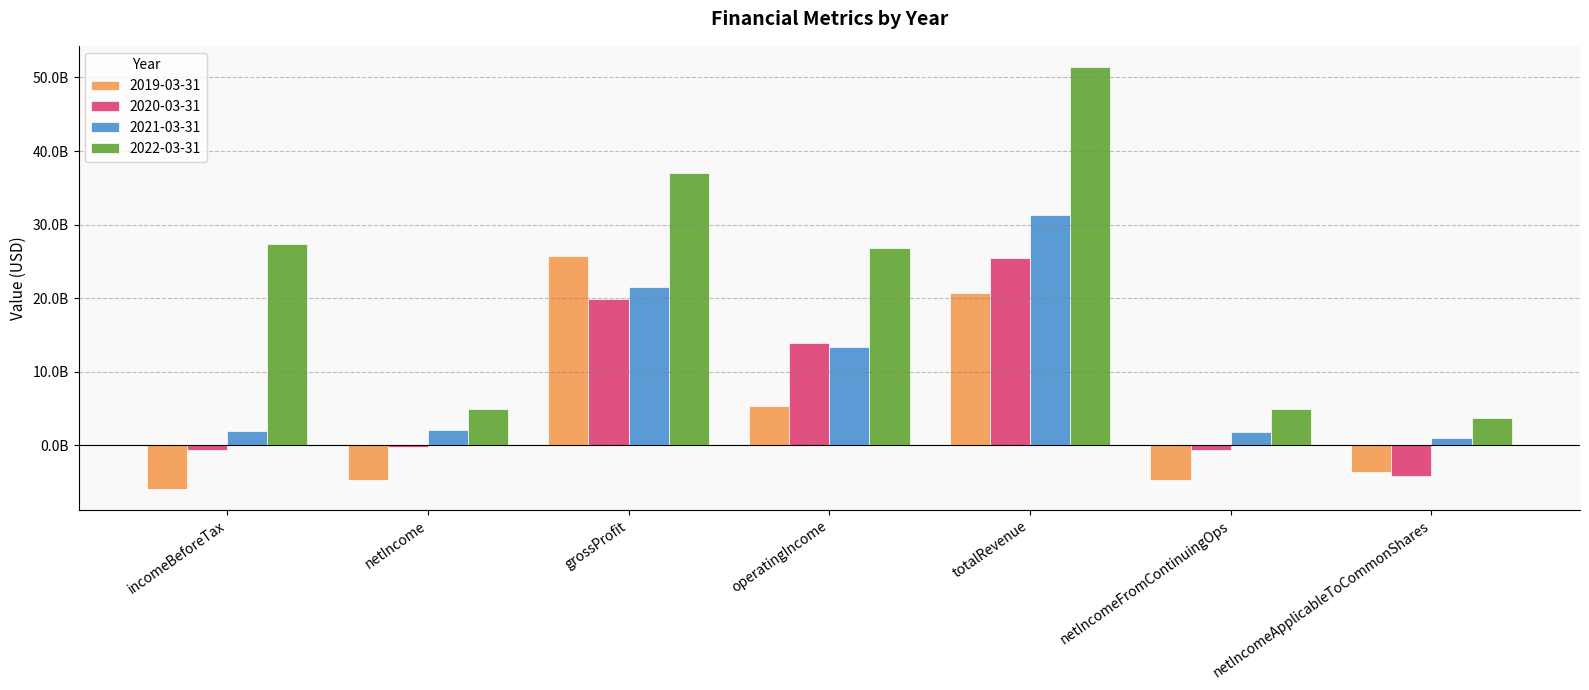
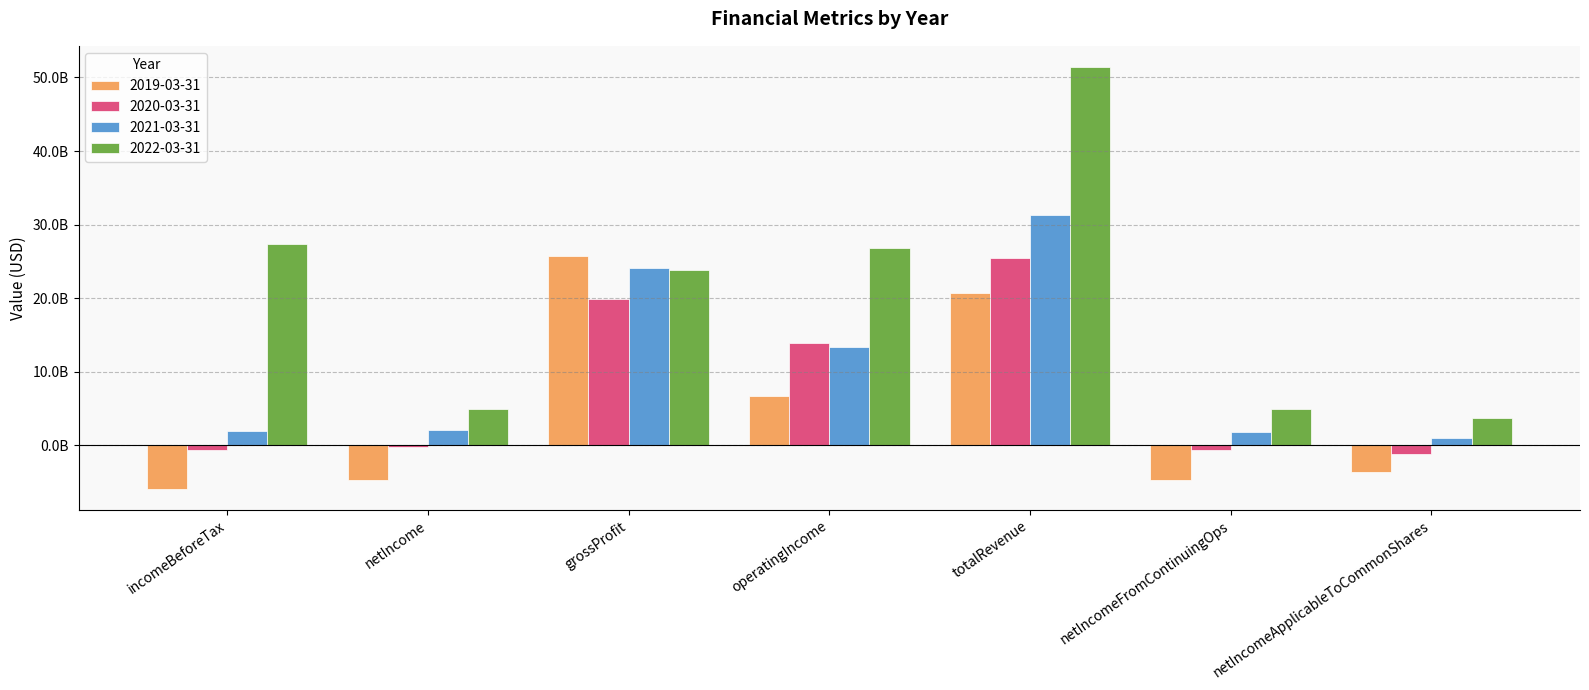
2021-03-31, grossProfit: 22000000000 -> 24000000000
2022-03-31, grossProfit: 37000000000 -> 24000000000
2019-03-31, operatingIncome: 5000000000 -> 7000000000
2020-03-31, netIncomeApplicableToCommonShares: -4000000000 -> -1000000000
